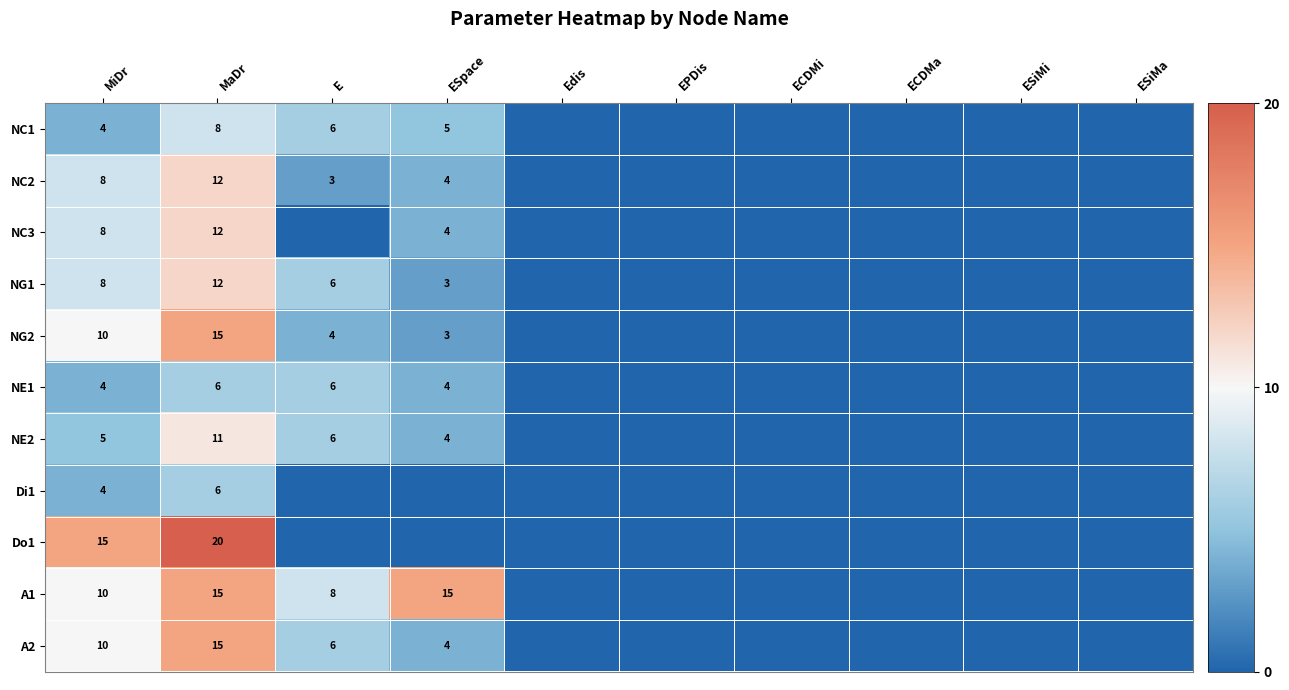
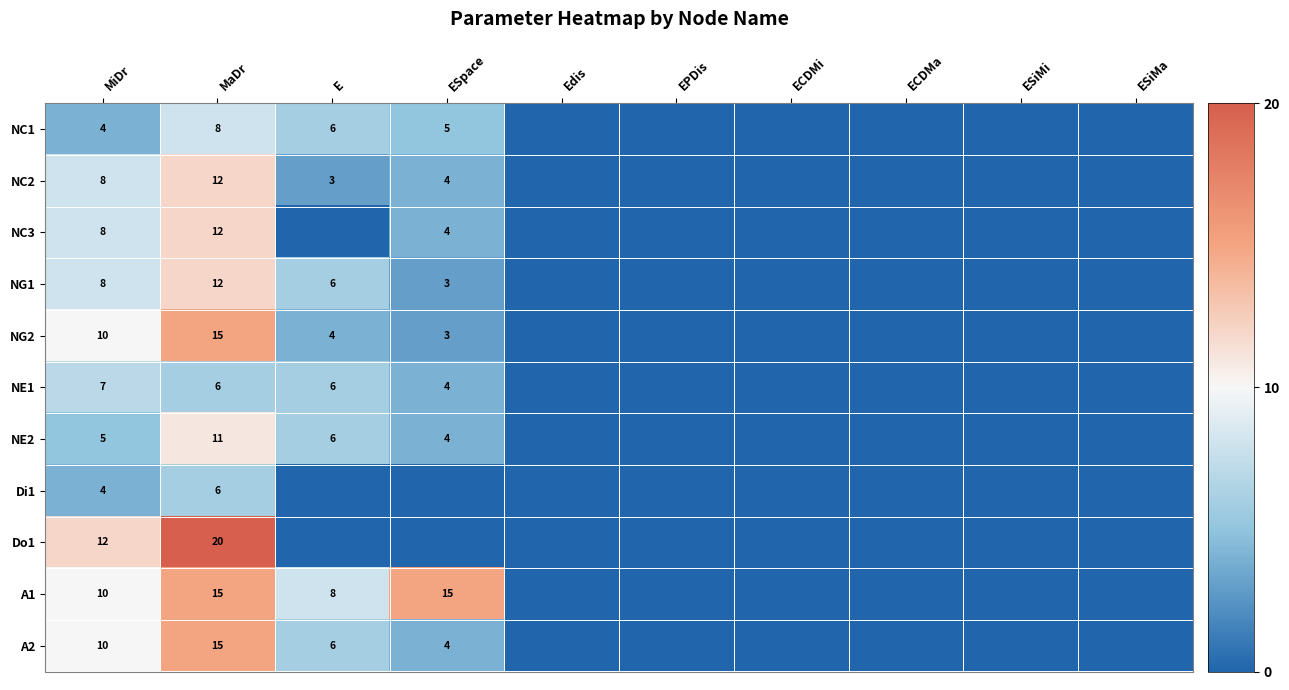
NE1, MiDr: 4 -> 7
Do1, MiDr: 15 -> 12
